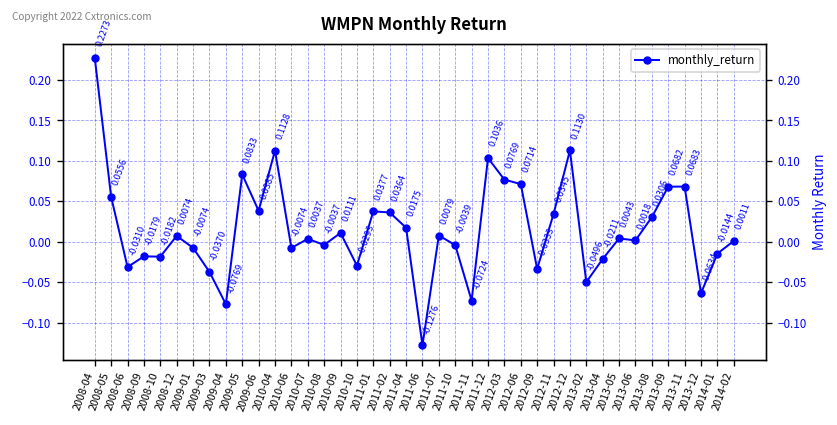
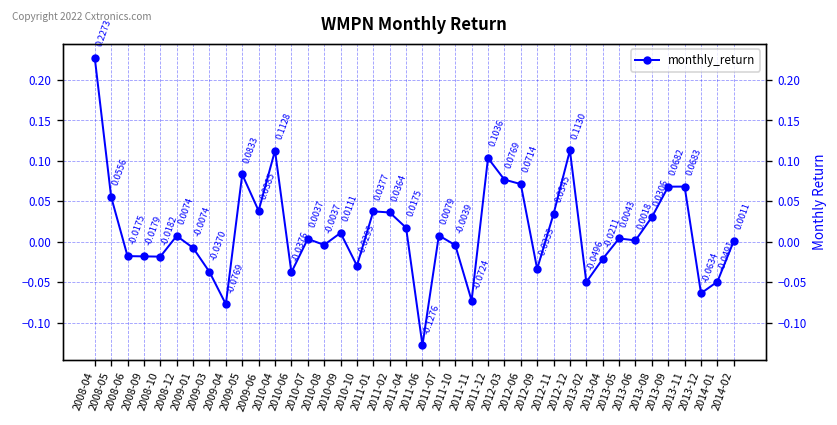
2008-06: -0.0310 -> -0.0175
2010-06: -0.0074 -> -0.0376
2014-01: -0.0144 -> -0.0491
